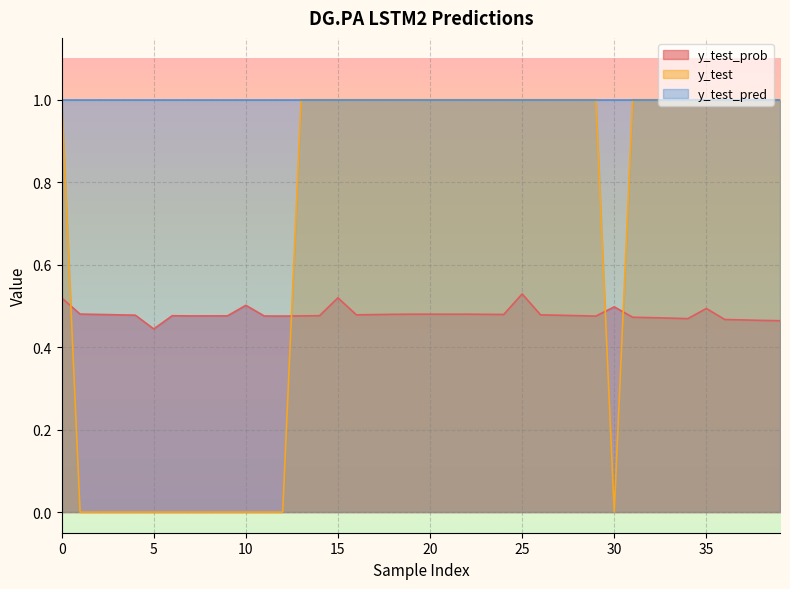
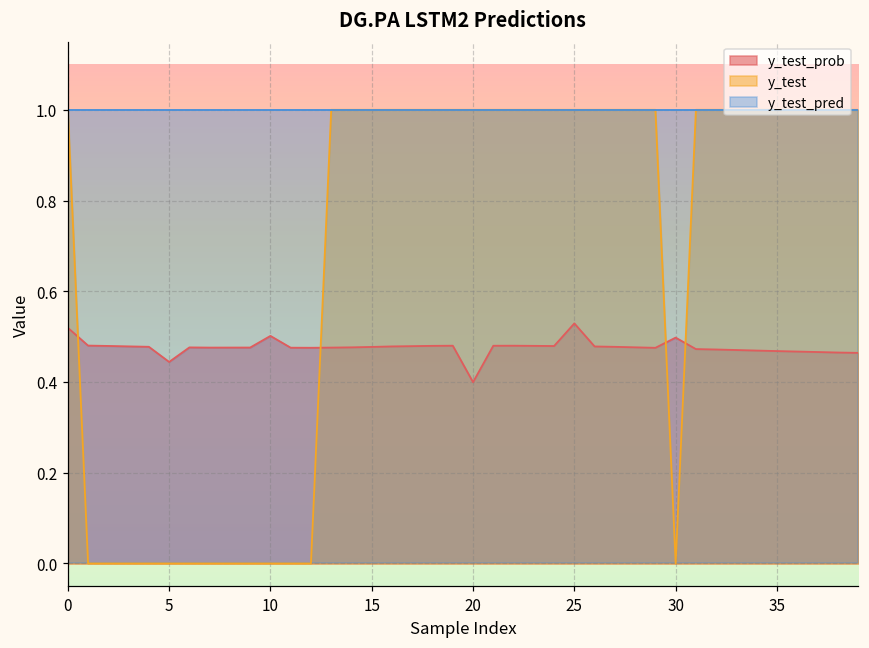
y_test_prob, 15: 0.52 -> 0.48
y_test_prob, 20: 0.48 -> 0.40
y_test_prob, 35: 0.49 -> 0.47
